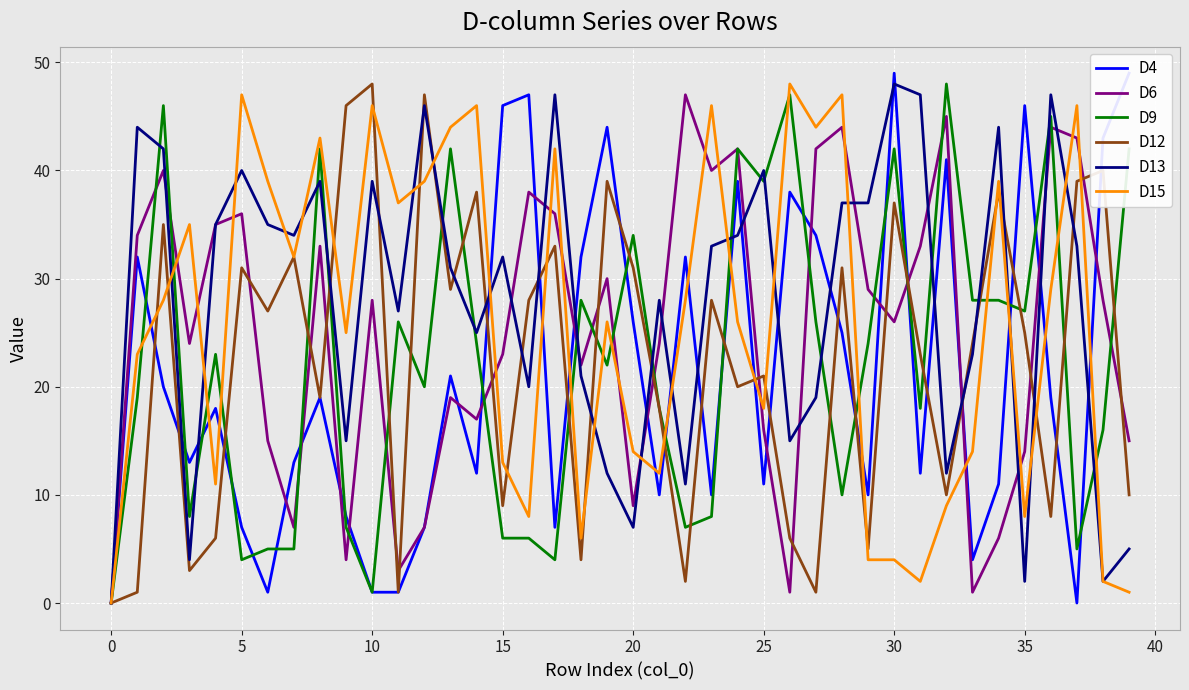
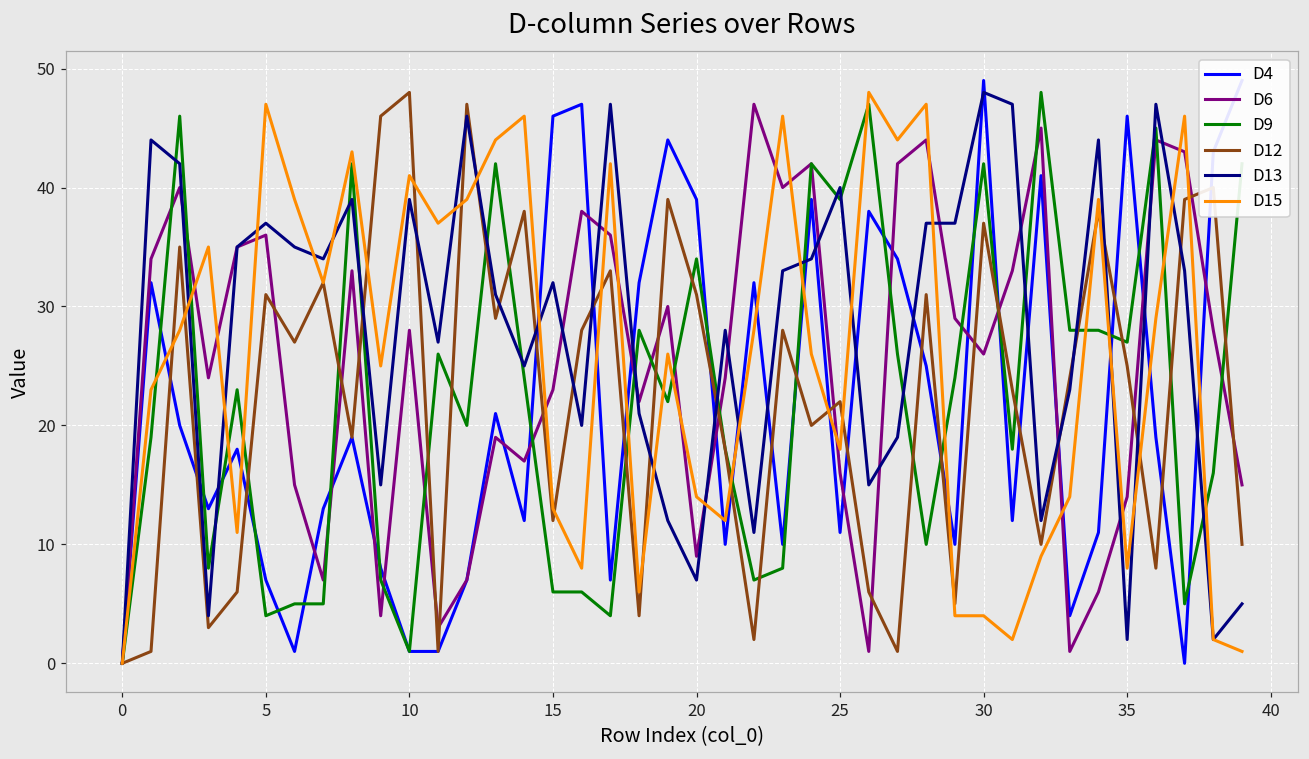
D13, 5: 40 -> 37
D15, 10: 46 -> 41
D12, 15: 9 -> 12
D4, 20: 26 -> 39
D12, 25: 21 -> 22
